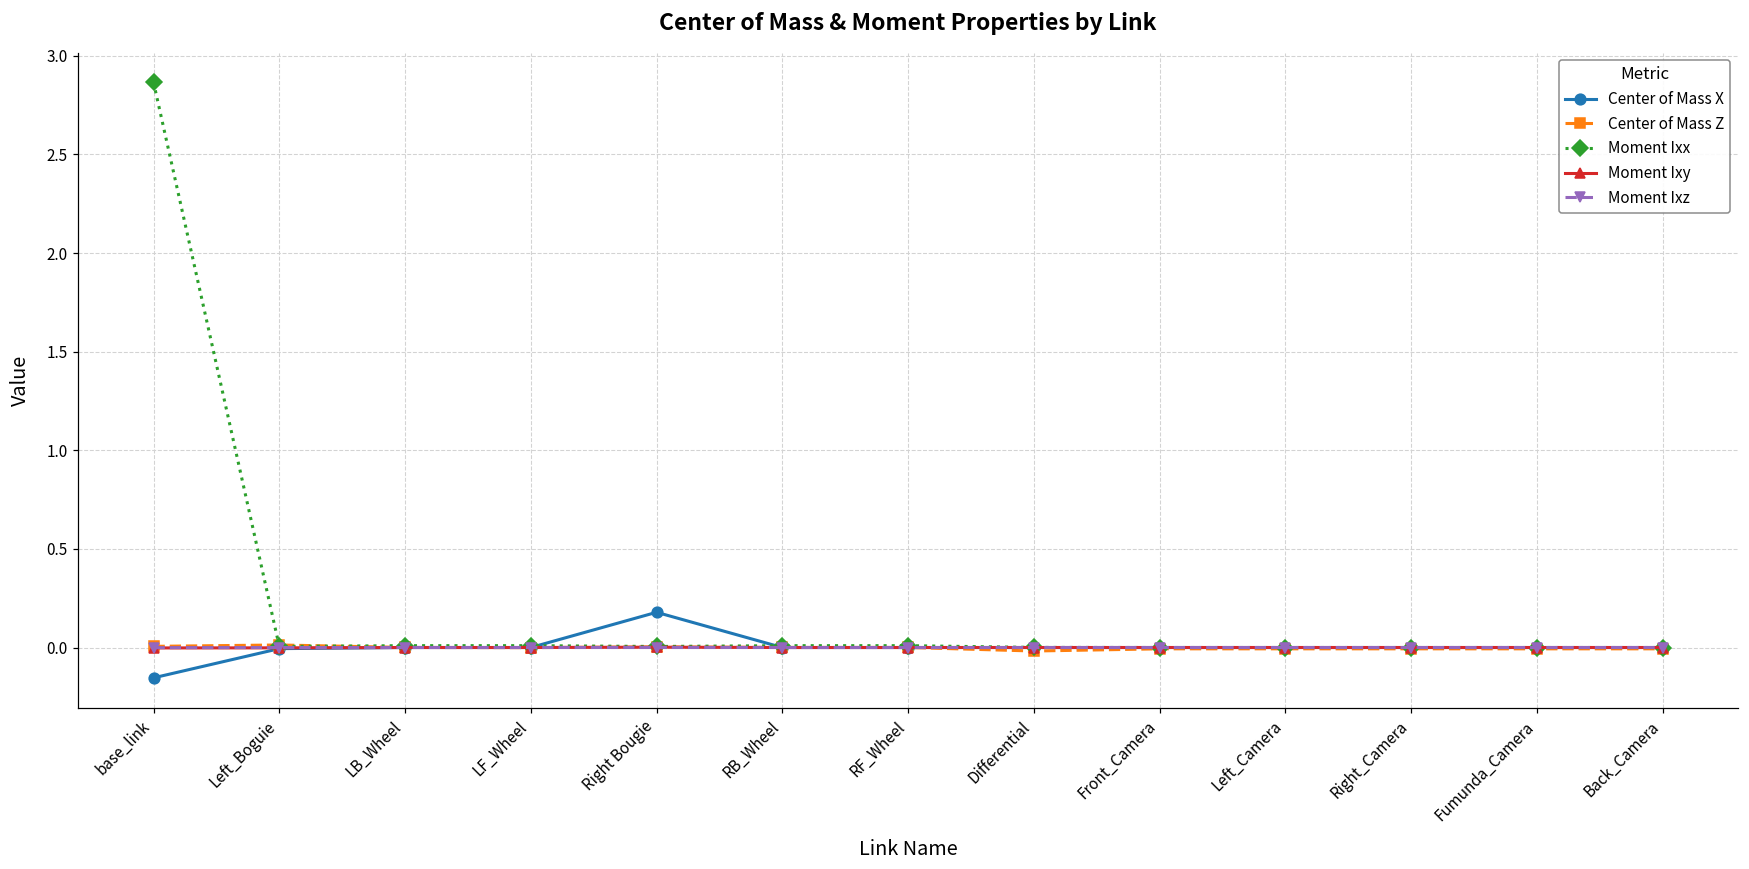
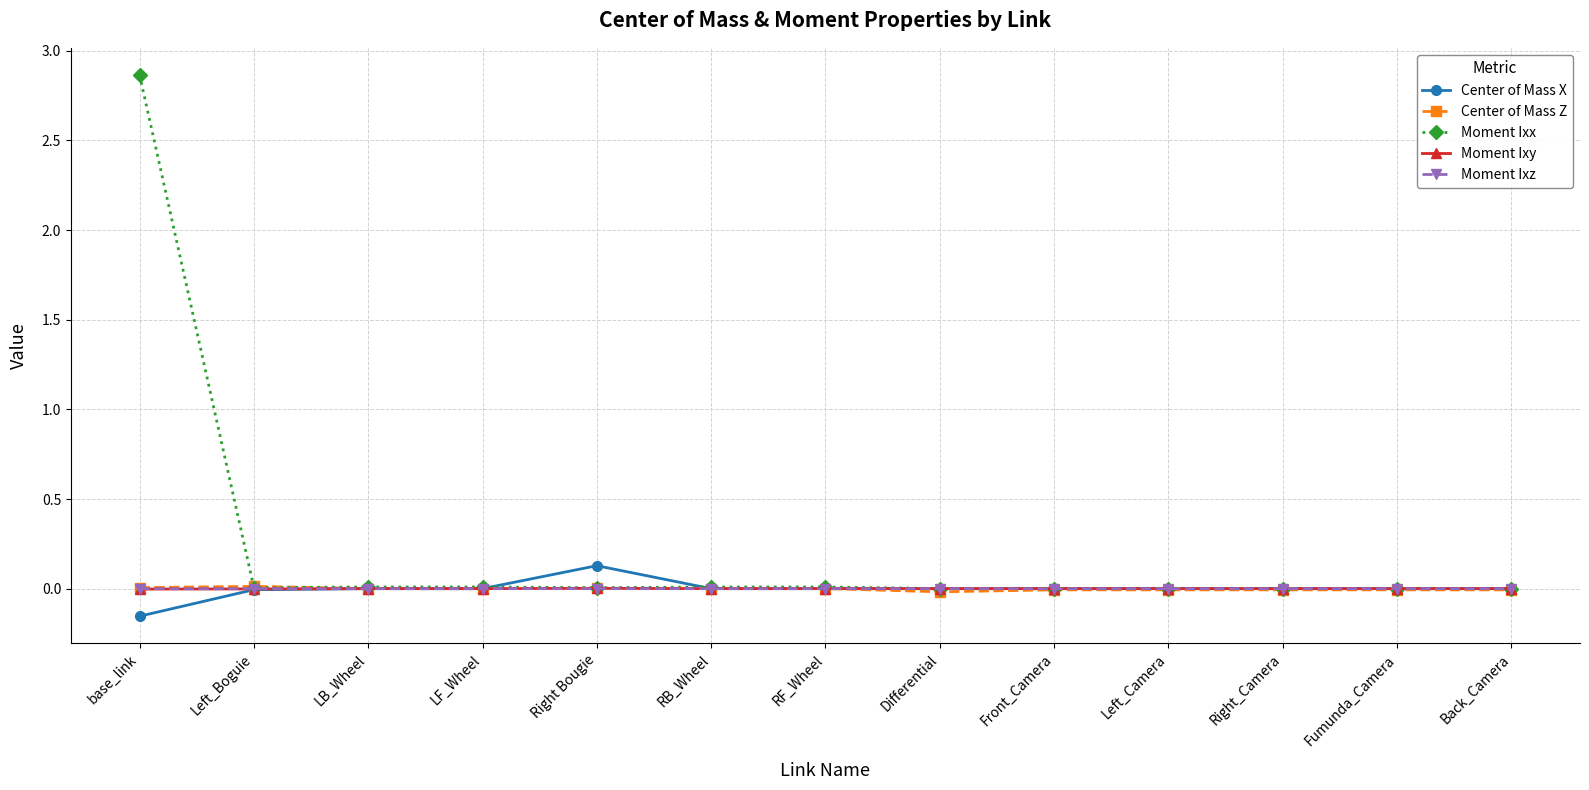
Center of Mass X, Right Bougie: 0.18 -> 0.13
